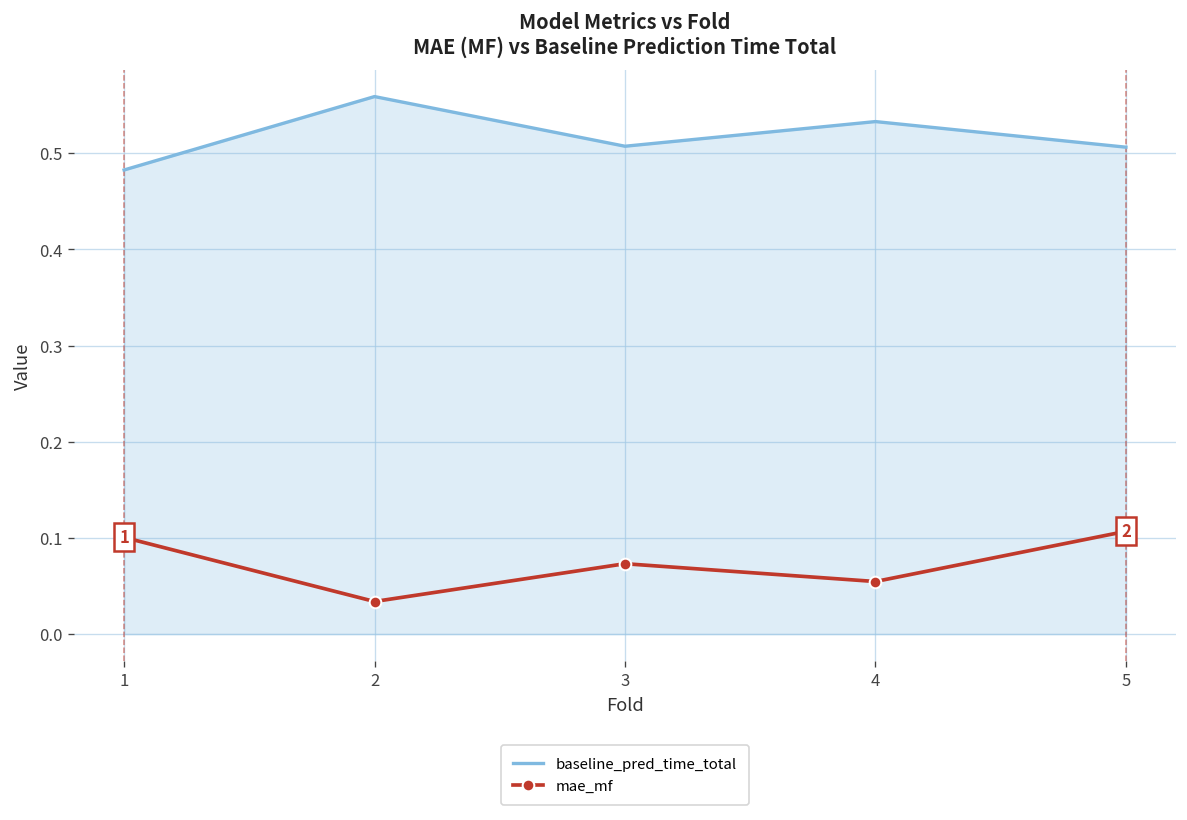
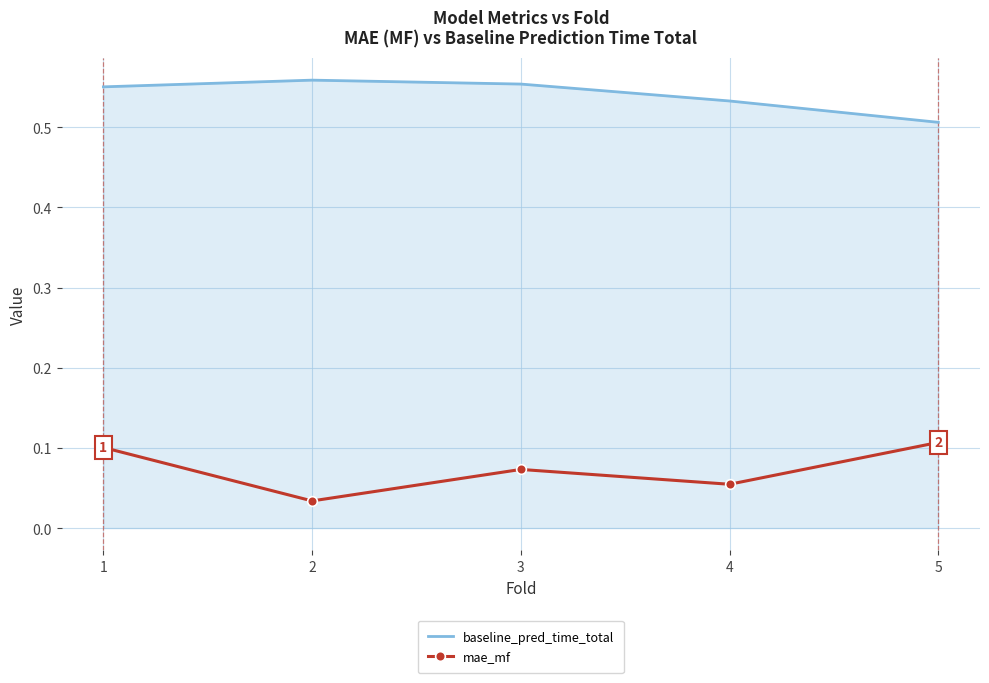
baseline_pred_time_total, 1: 0.48 -> 0.55
baseline_pred_time_total, 3: 0.51 -> 0.55
